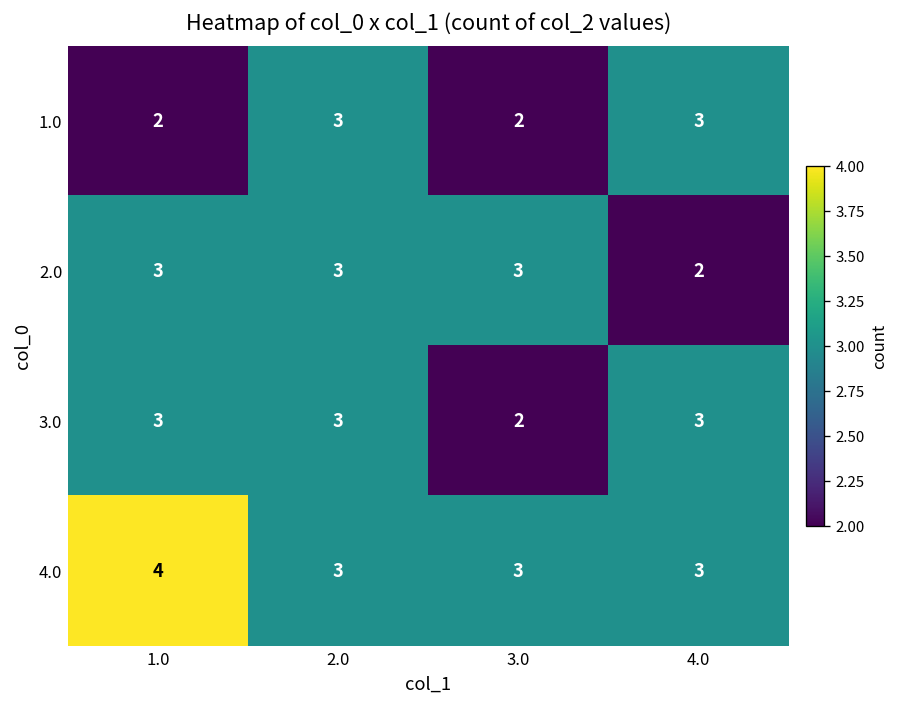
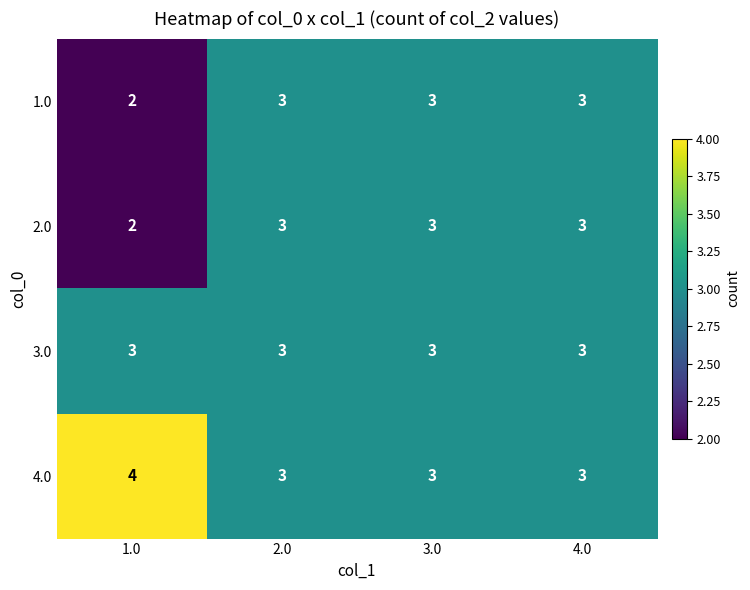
1.0, 3.0: 2 -> 3
2.0, 1.0: 3 -> 2
2.0, 4.0: 2 -> 3
3.0, 3.0: 2 -> 3
